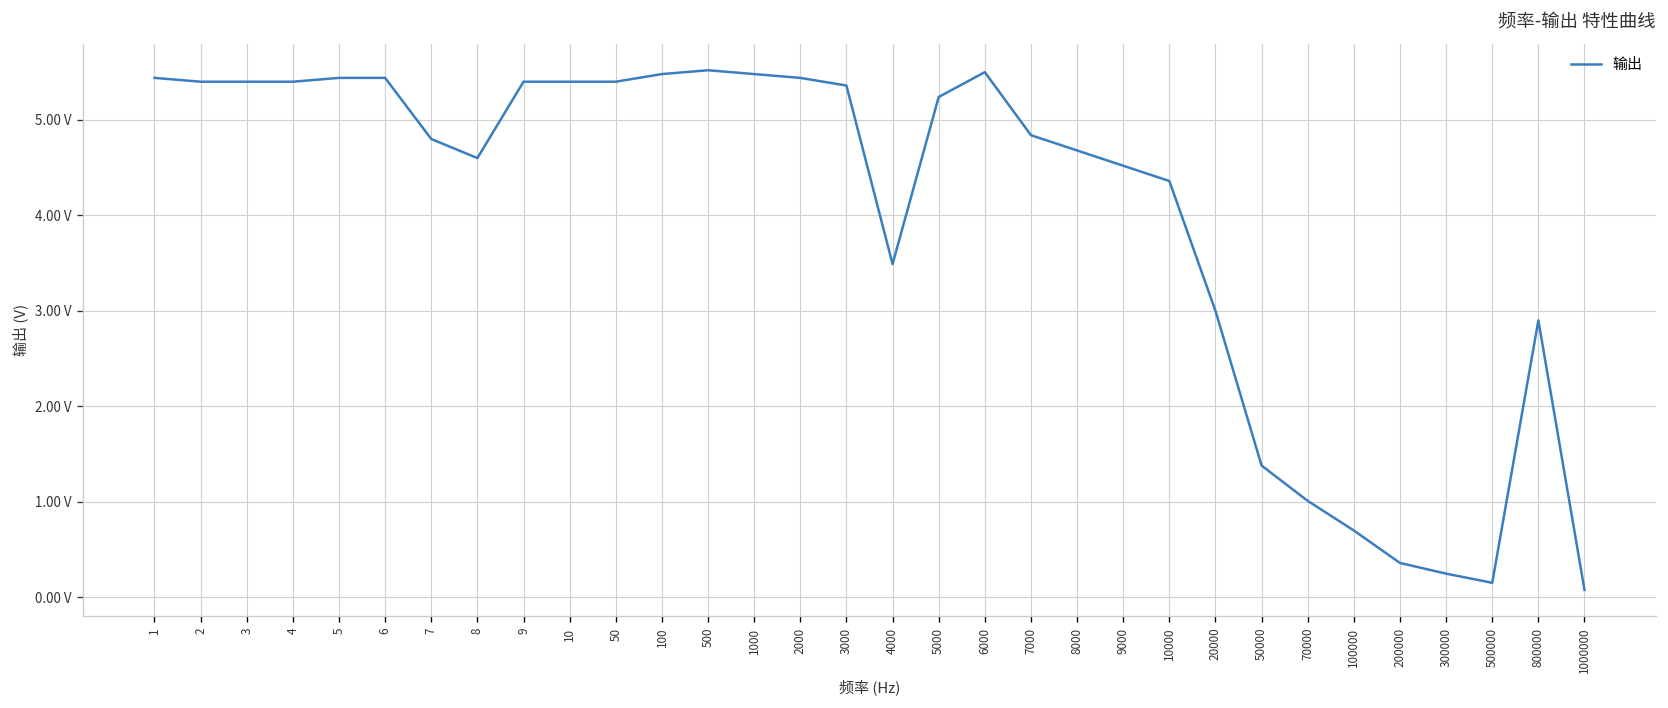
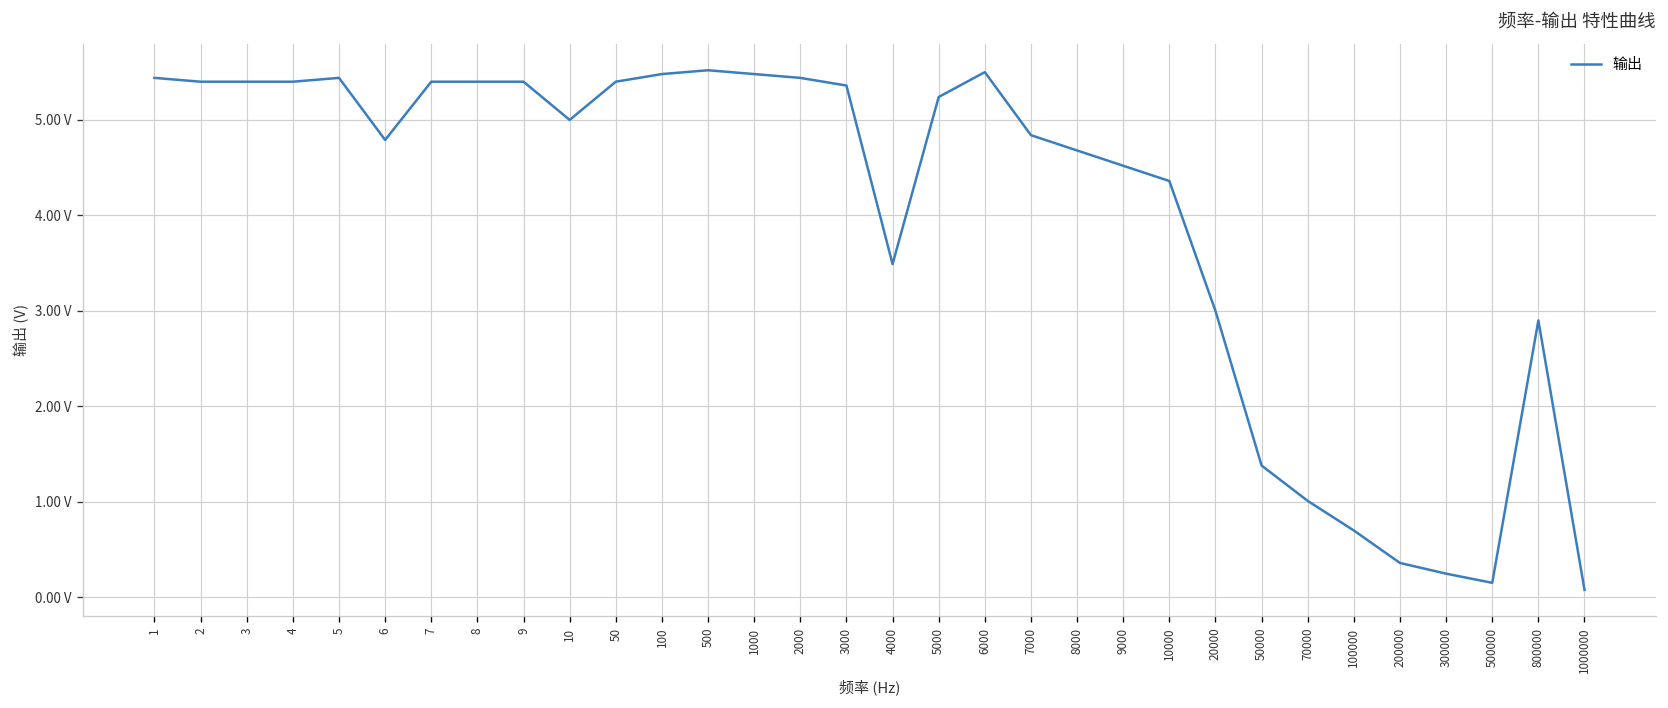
6: 5.4 V -> 4.8 V
7: 4.8 V -> 5.4 V
8: 4.6 V -> 5.4 V
10: 5.4 V -> 5.0 V
